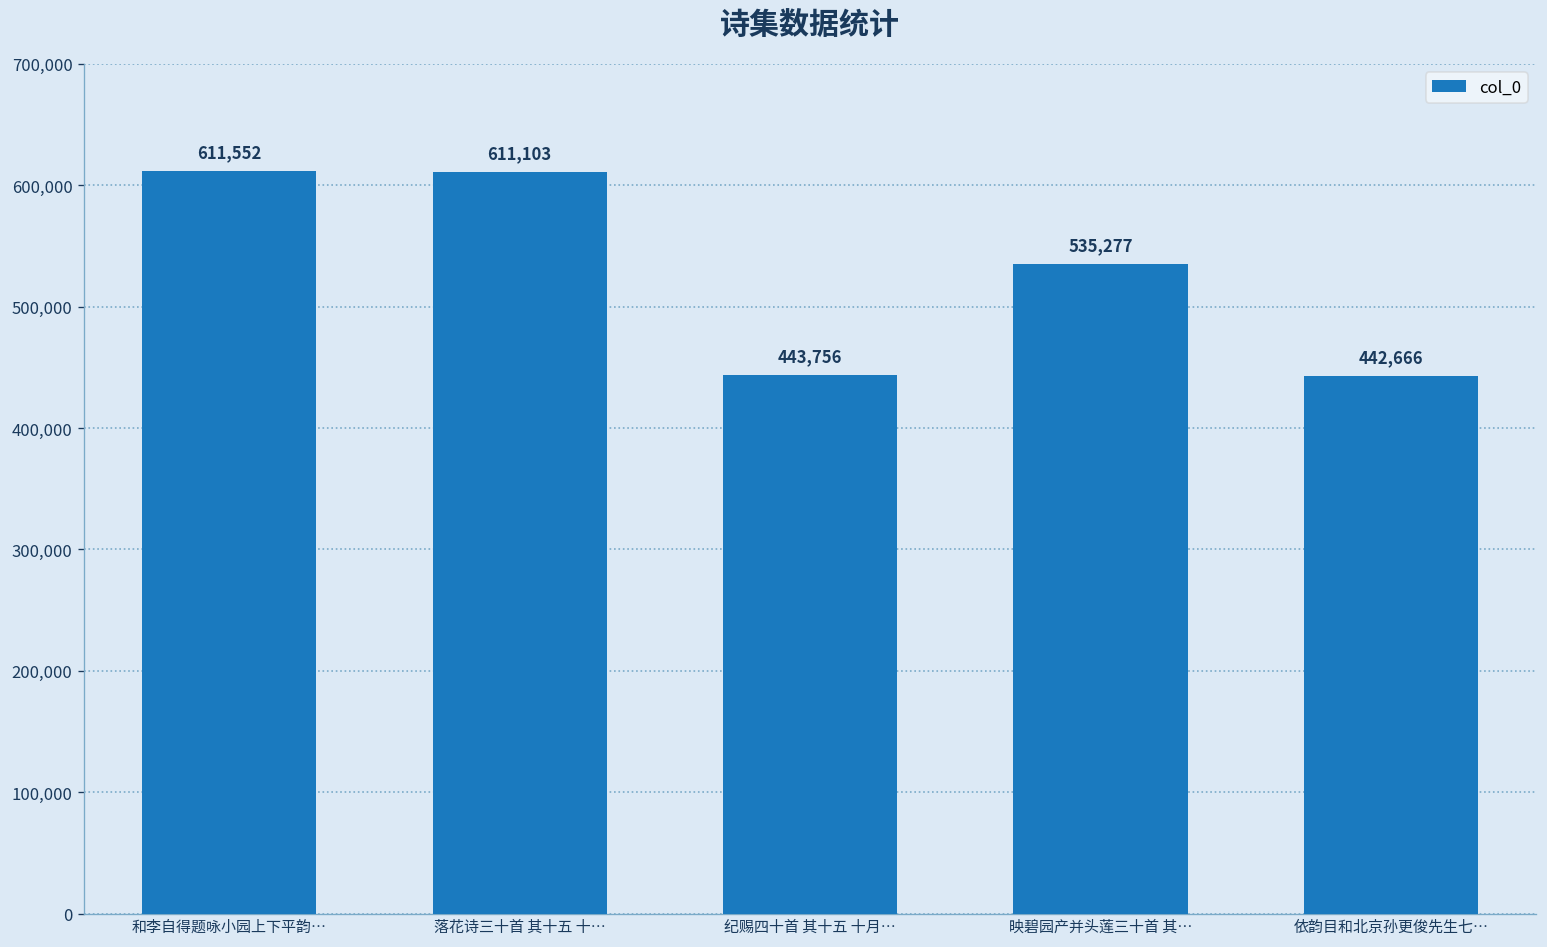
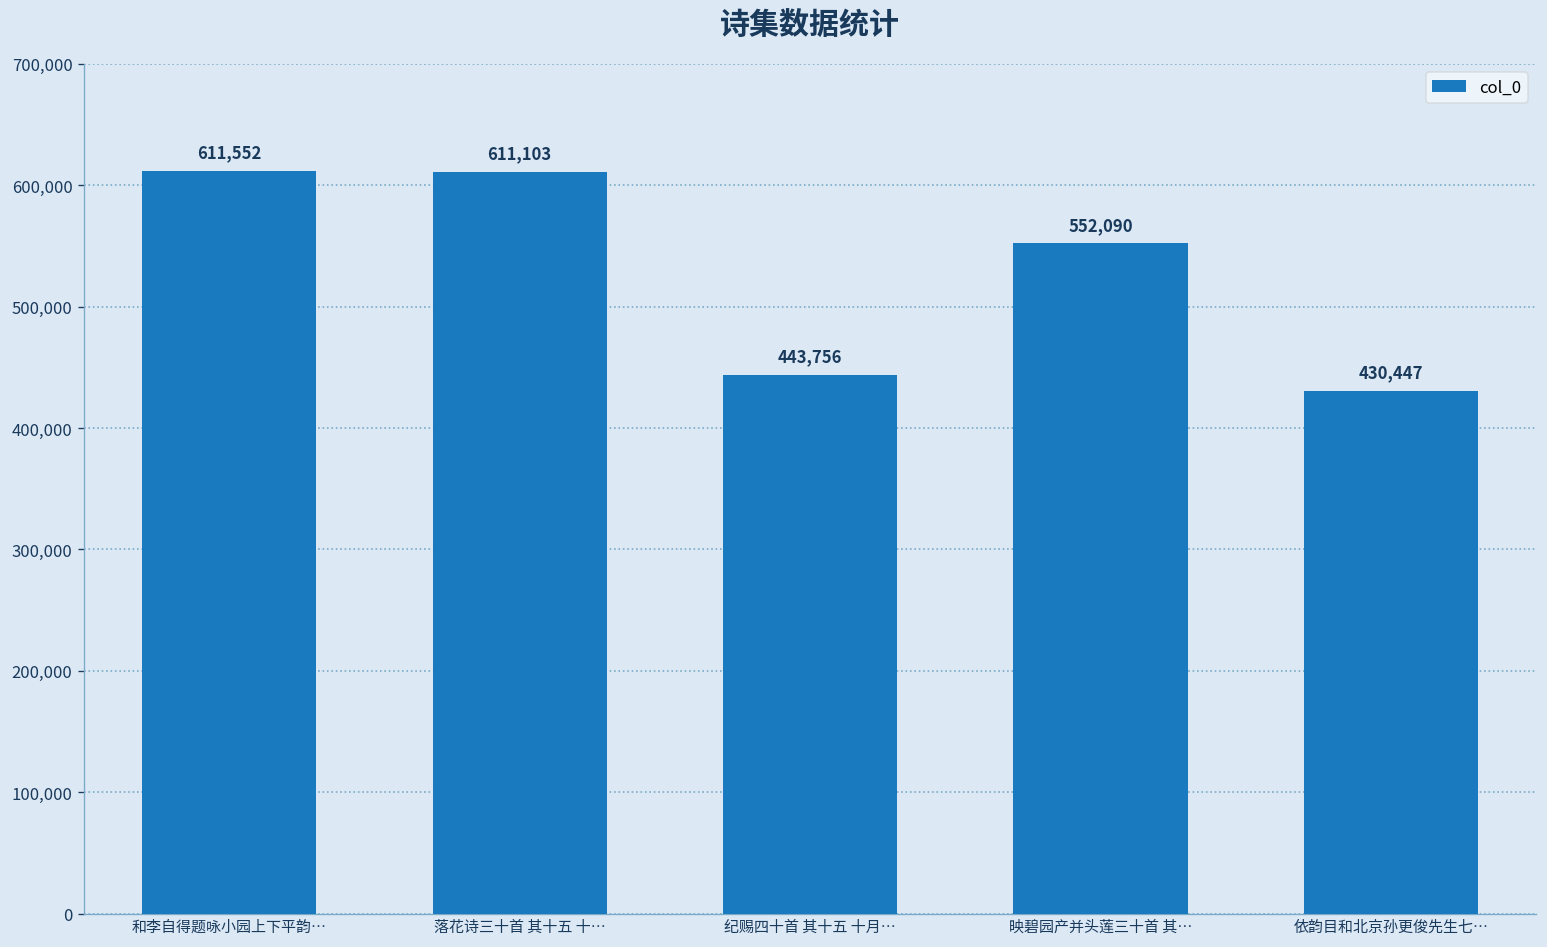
映碧园产并头莲三十首 其…: 535,277 -> 552,090
依韵目和北京孙更俊先生七…: 442,666 -> 430,447
